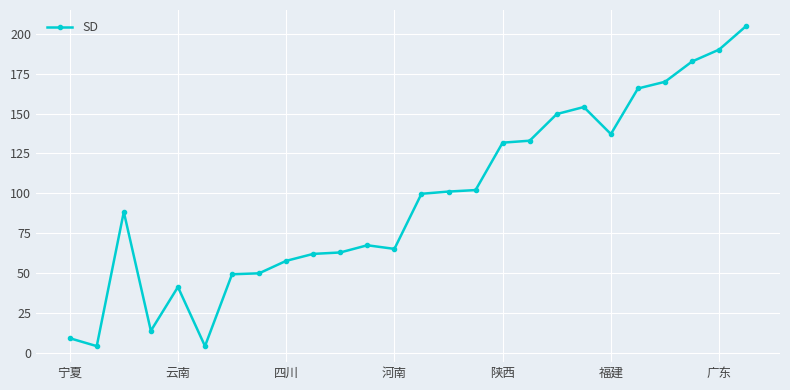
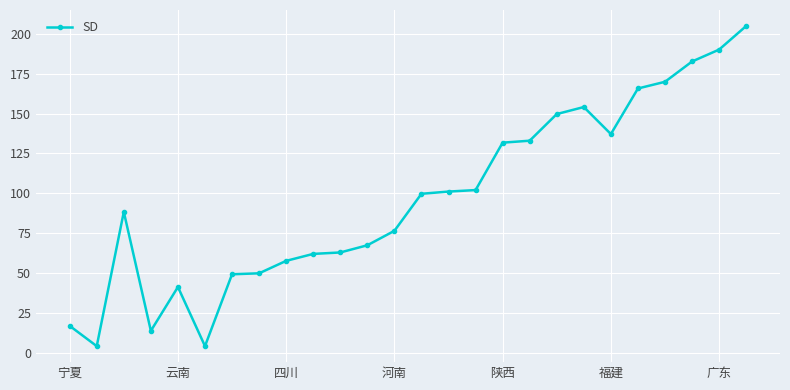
宁夏: 9 -> 17
河南: 65 -> 77
